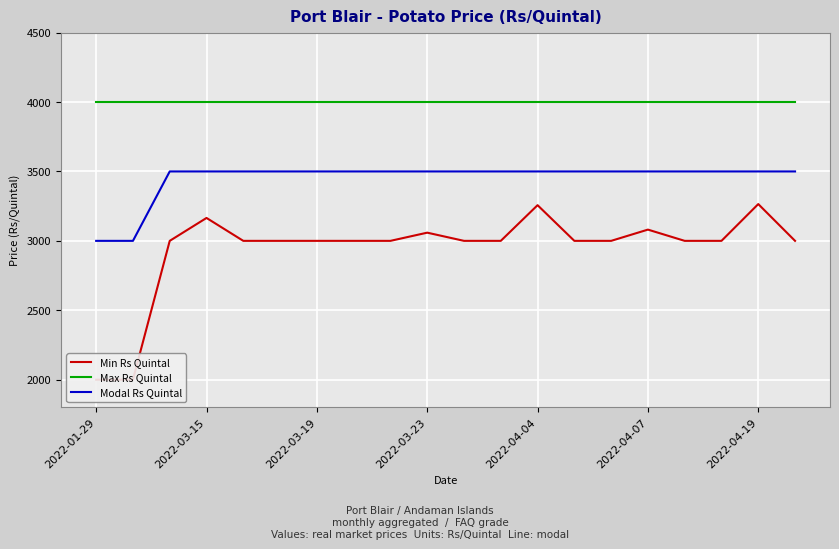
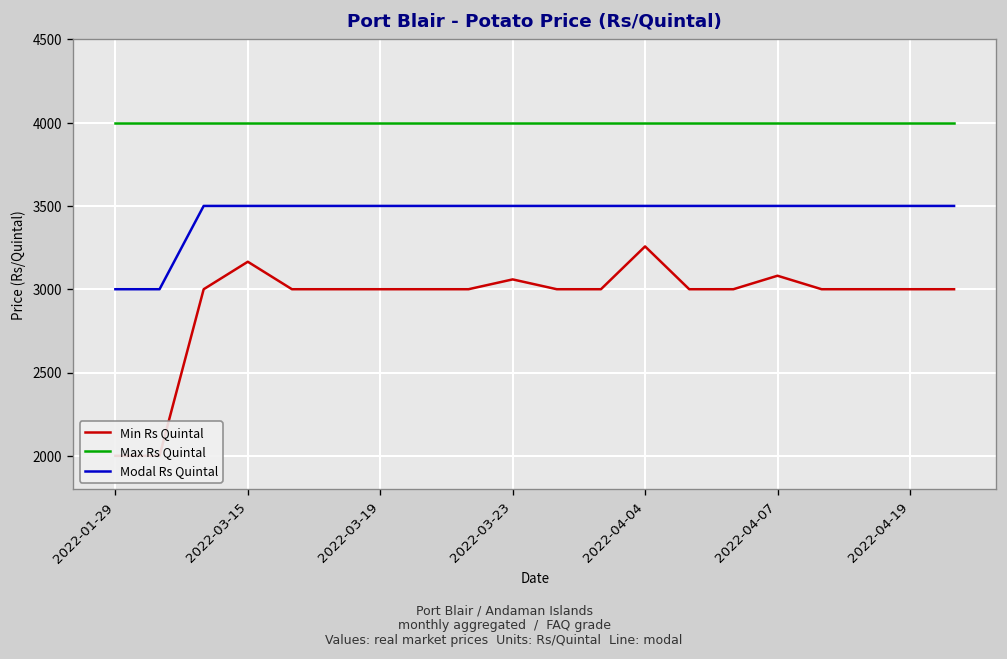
Min Rs Quintal, 2022-04-19: 3270 -> 3000
